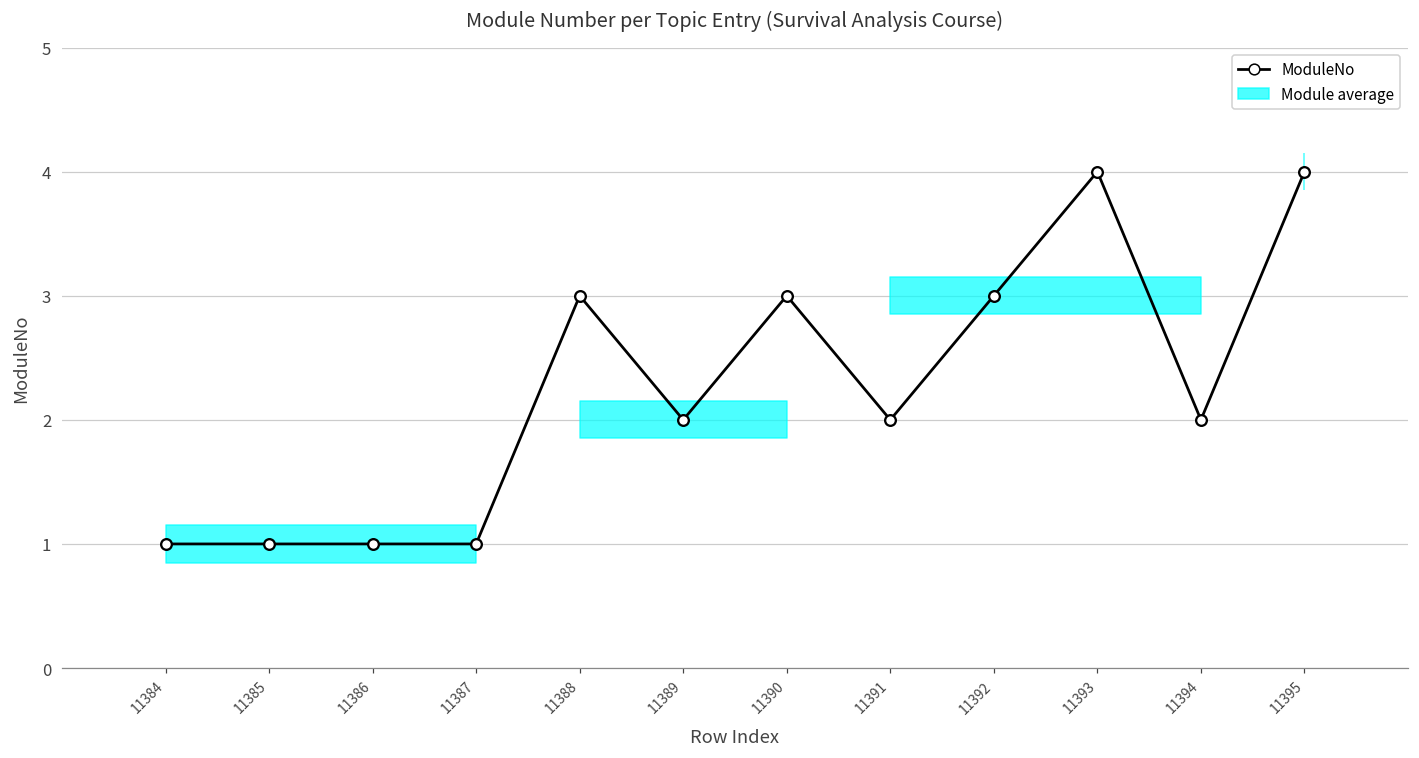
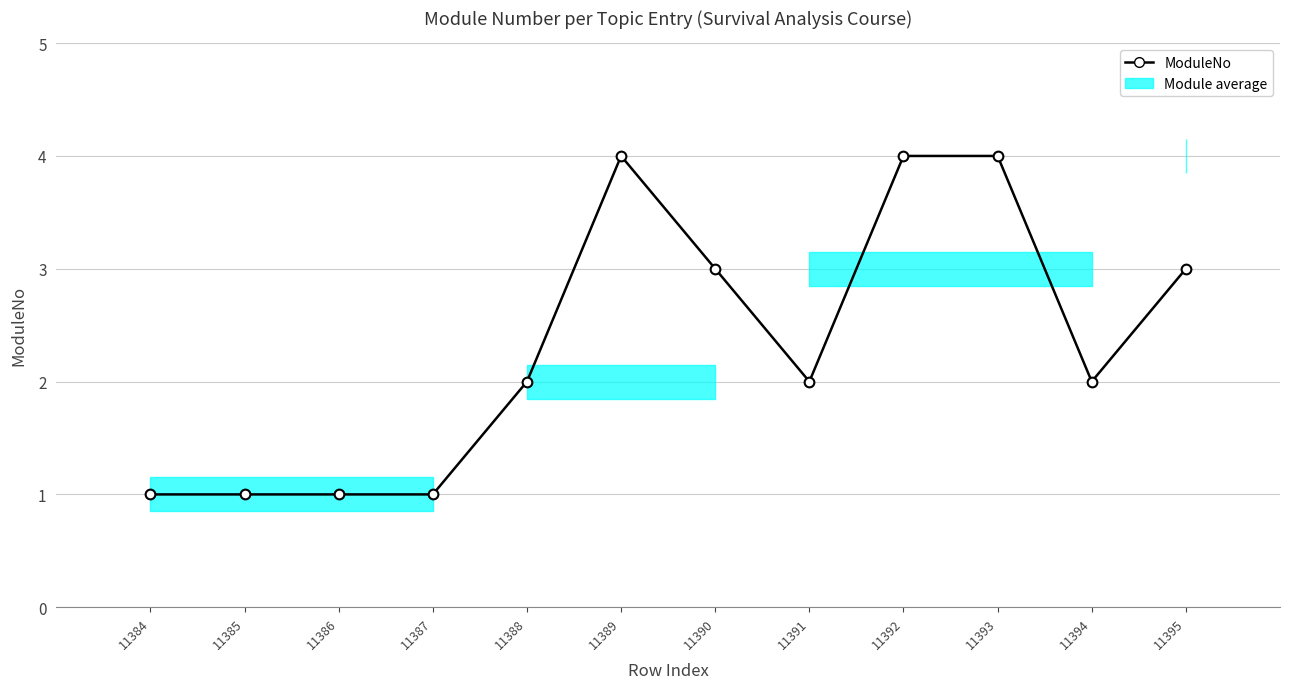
ModuleNo, 11388: 3 -> 2
ModuleNo, 11389: 2 -> 4
ModuleNo, 11392: 3 -> 4
ModuleNo, 11395: 4 -> 3
